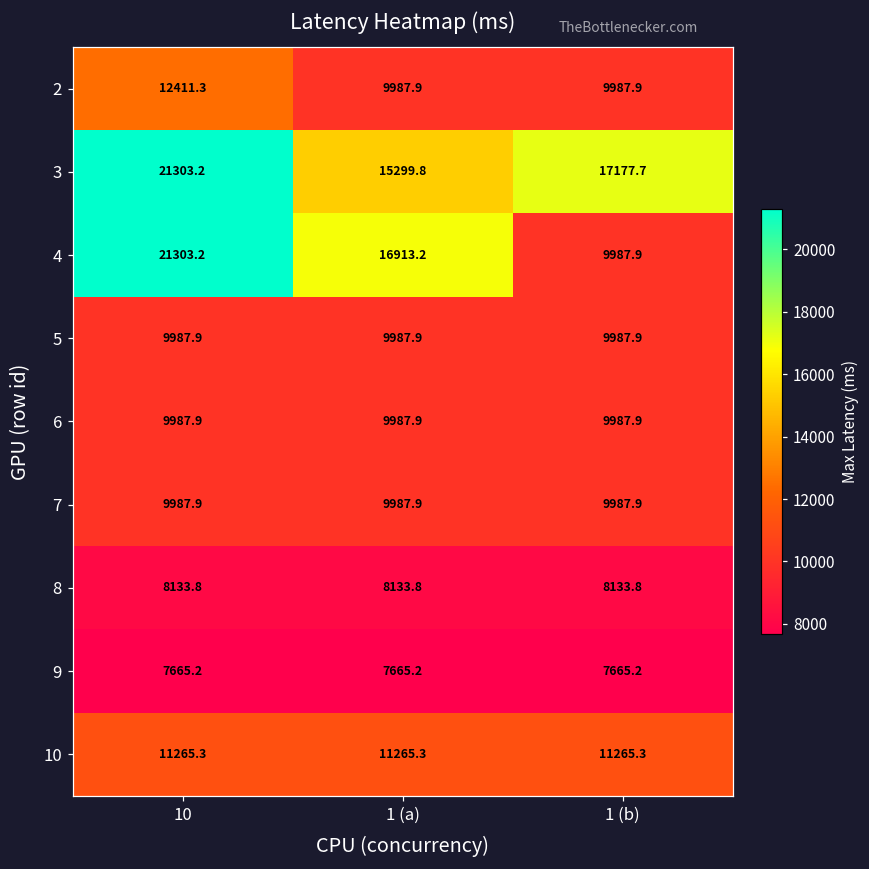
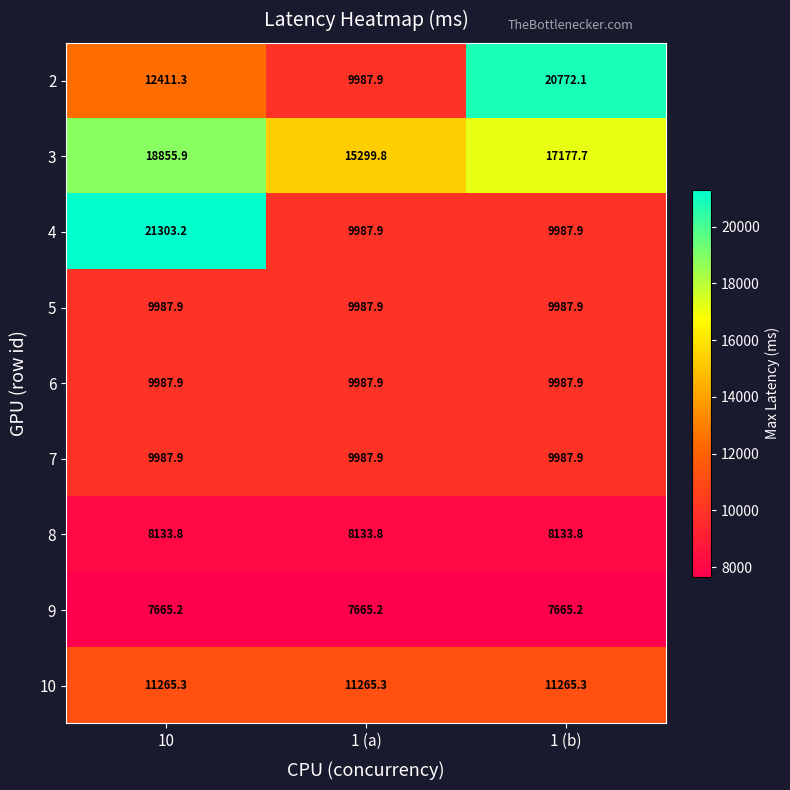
2, 1 (b): 9987.9 -> 20772.1
3, 10: 21303.2 -> 18855.9
4, 1 (a): 16913.2 -> 9987.9
